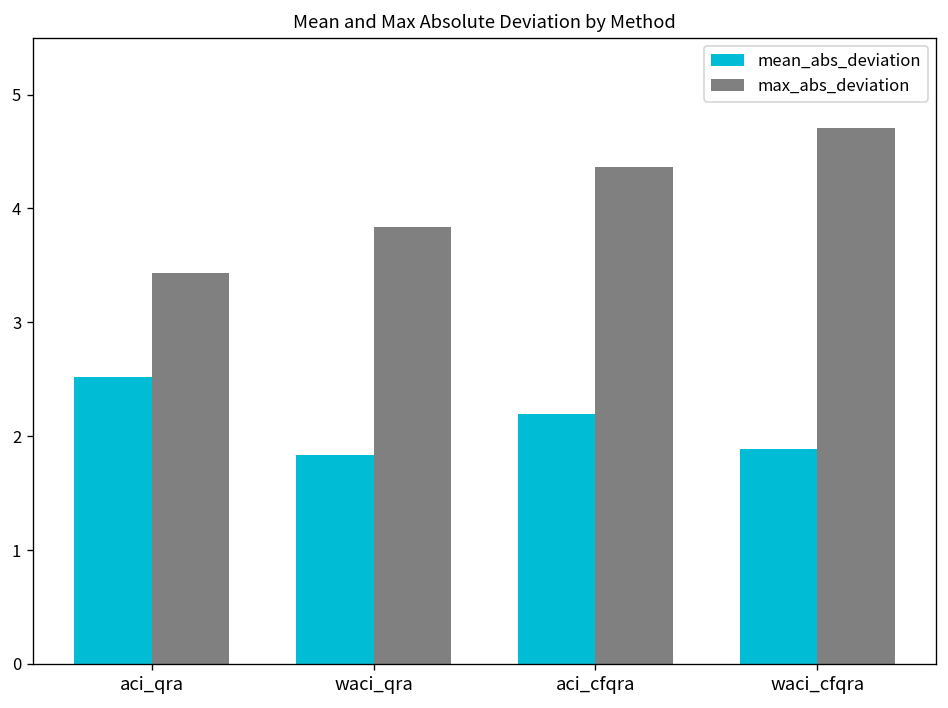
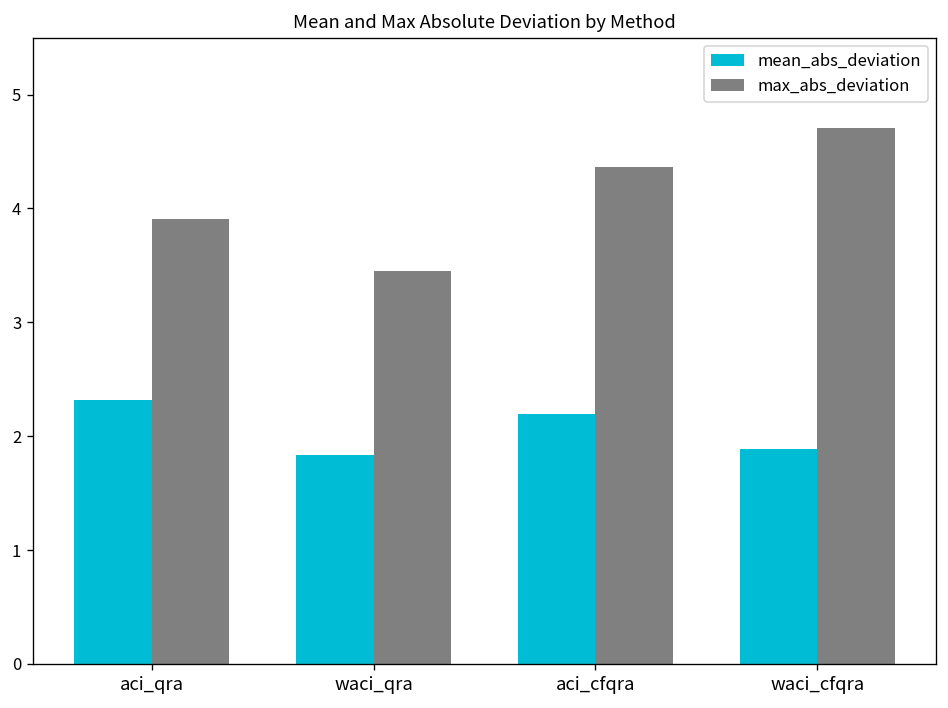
mean_abs_deviation, aci_qra: 2.5 -> 2.3
max_abs_deviation, aci_qra: 3.4 -> 3.9
max_abs_deviation, waci_qra: 3.8 -> 3.5
